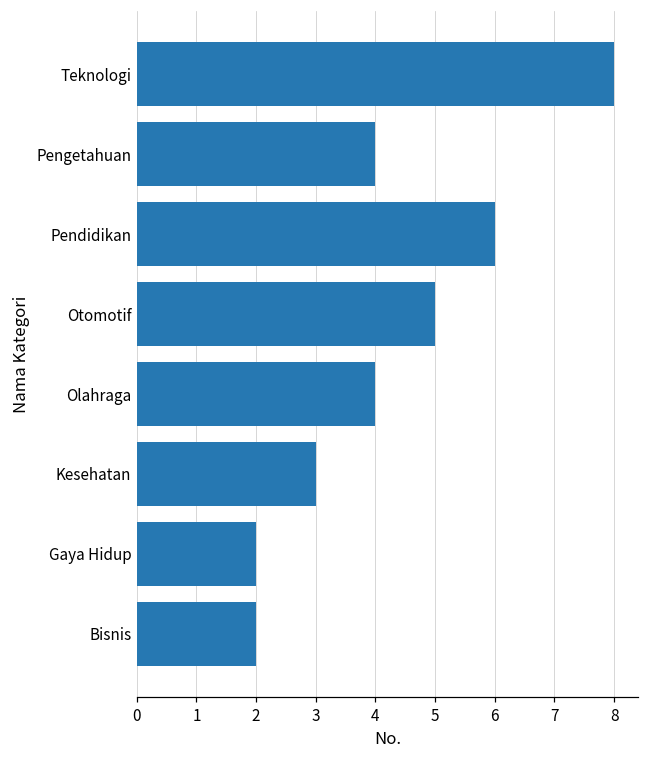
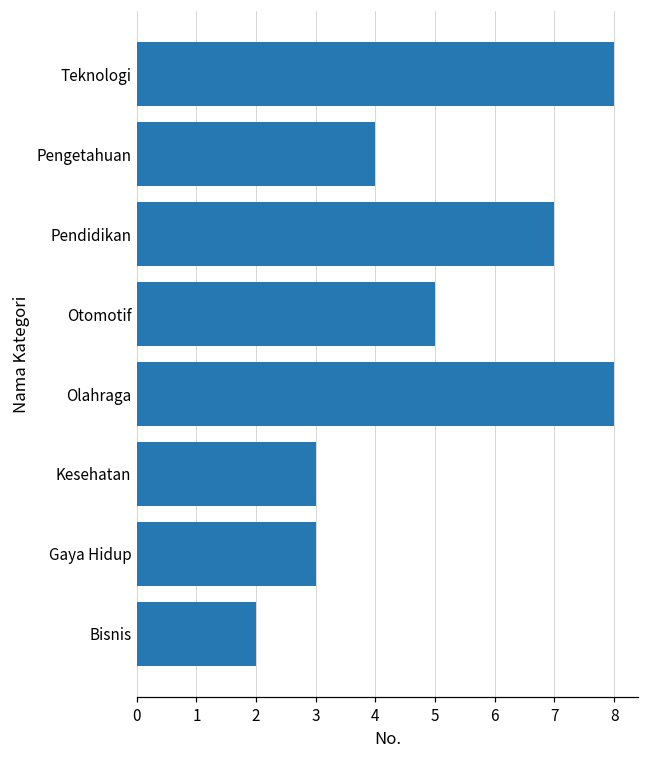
Pendidikan: 6 -> 7
Olahraga: 4 -> 8
Gaya Hidup: 2 -> 3
